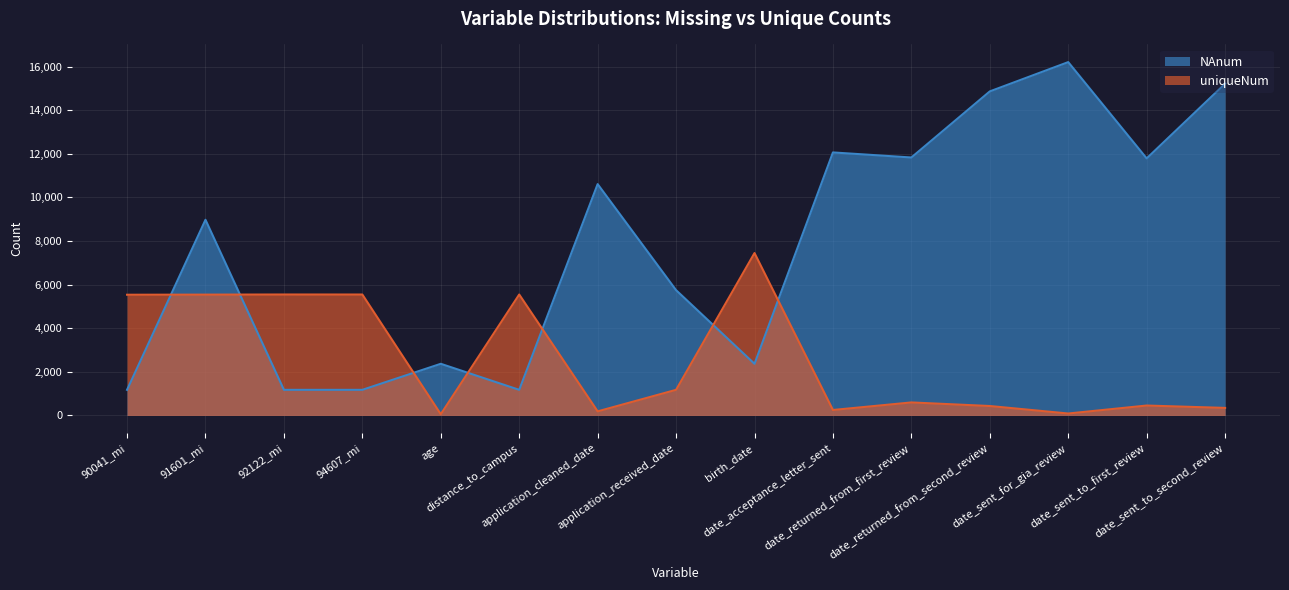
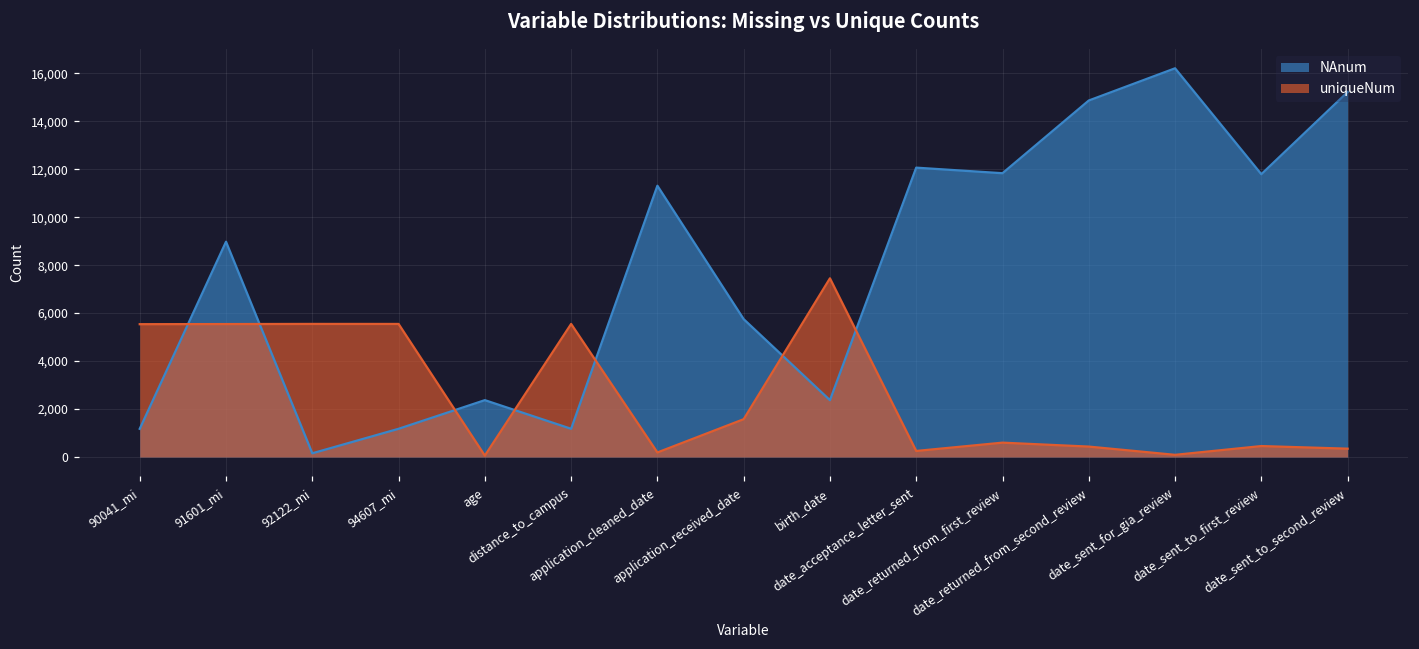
NAnum, 92122_mi: 1,200 -> 200
NAnum, application_cleaned_date: 10,600 -> 11,300
uniqueNum, application_received_date: 1,200 -> 1,600
